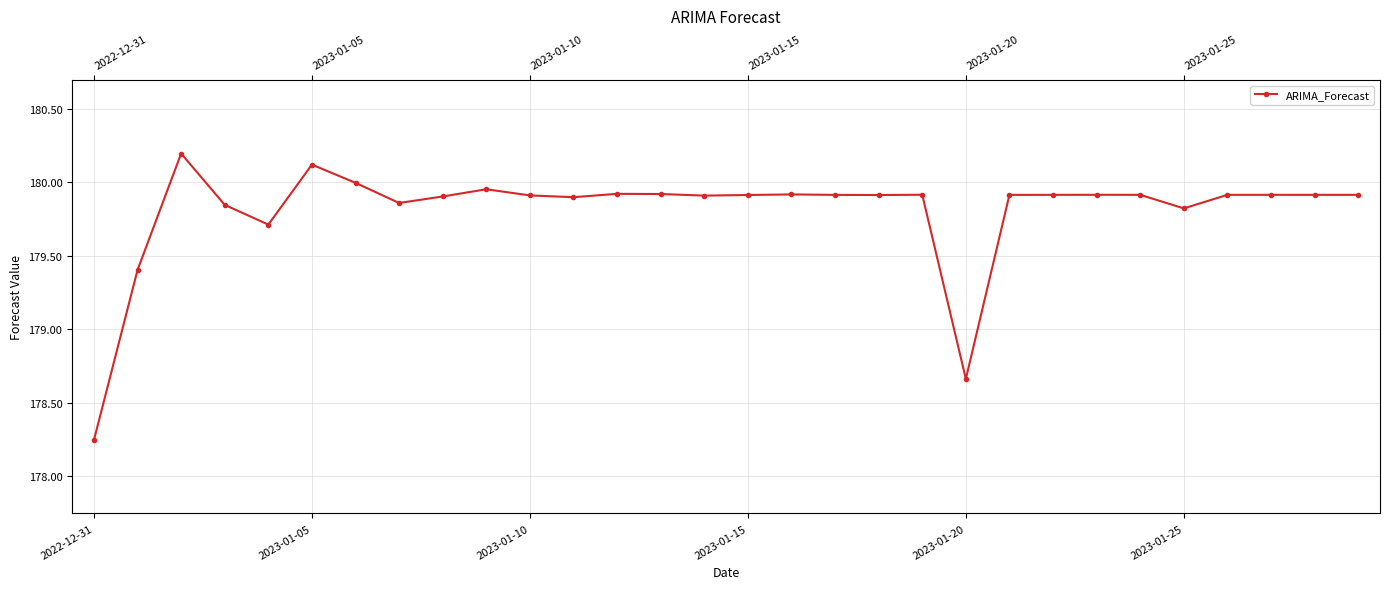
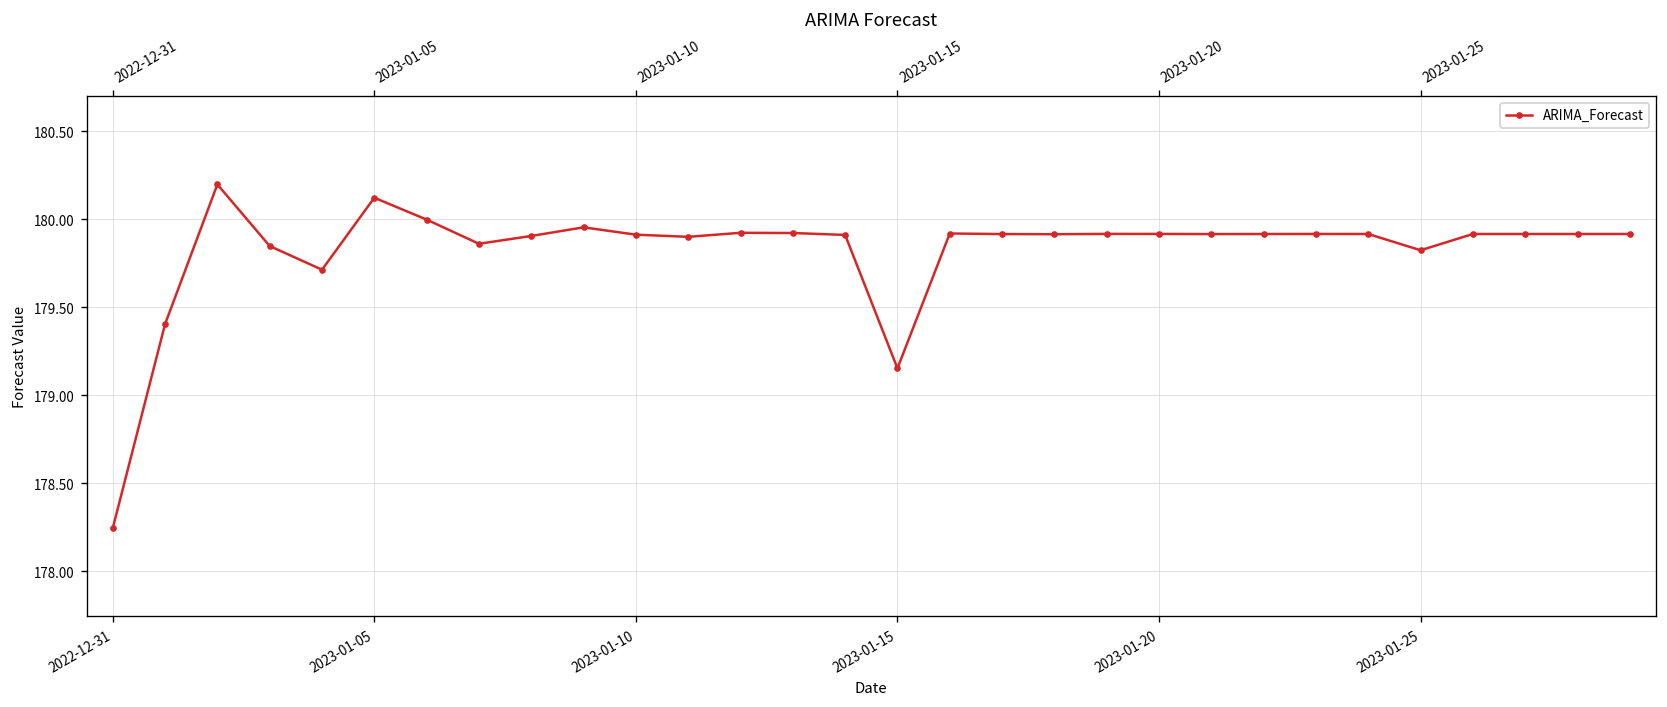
2023-01-15: 179.91 -> 179.15
2023-01-20: 178.66 -> 179.92
